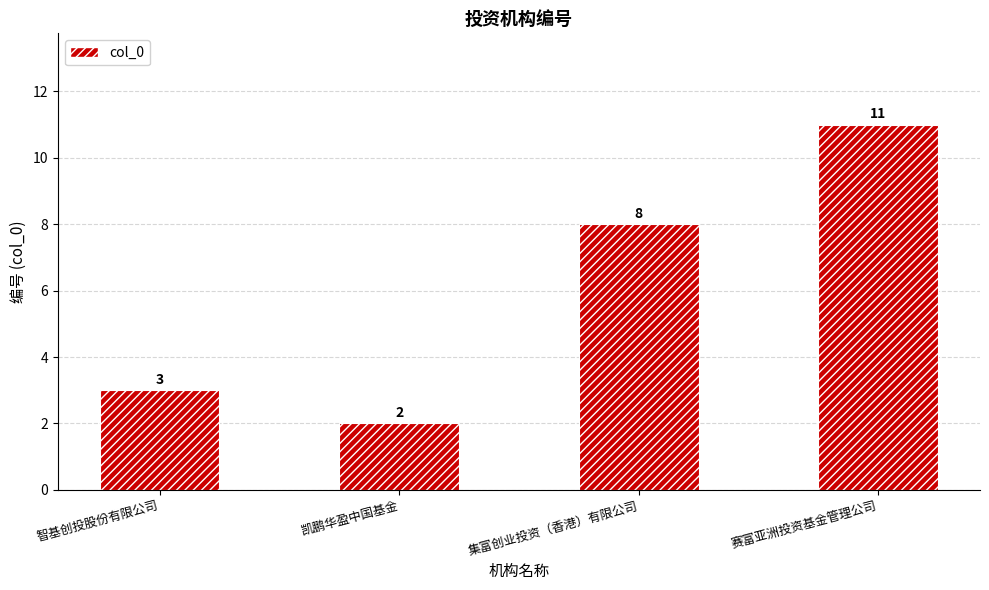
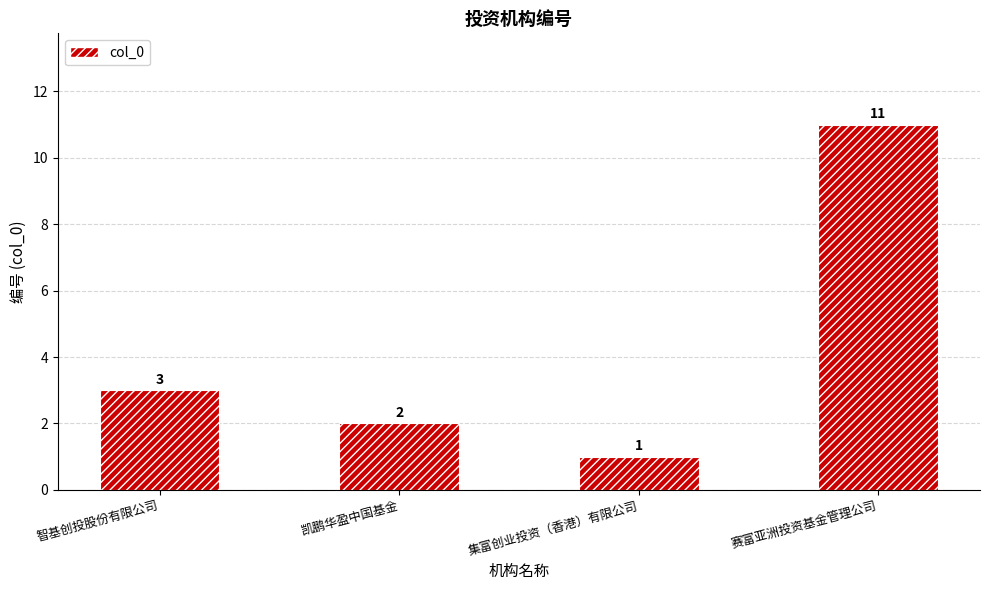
集富创业投资（香港）有限公司: 8 -> 1
